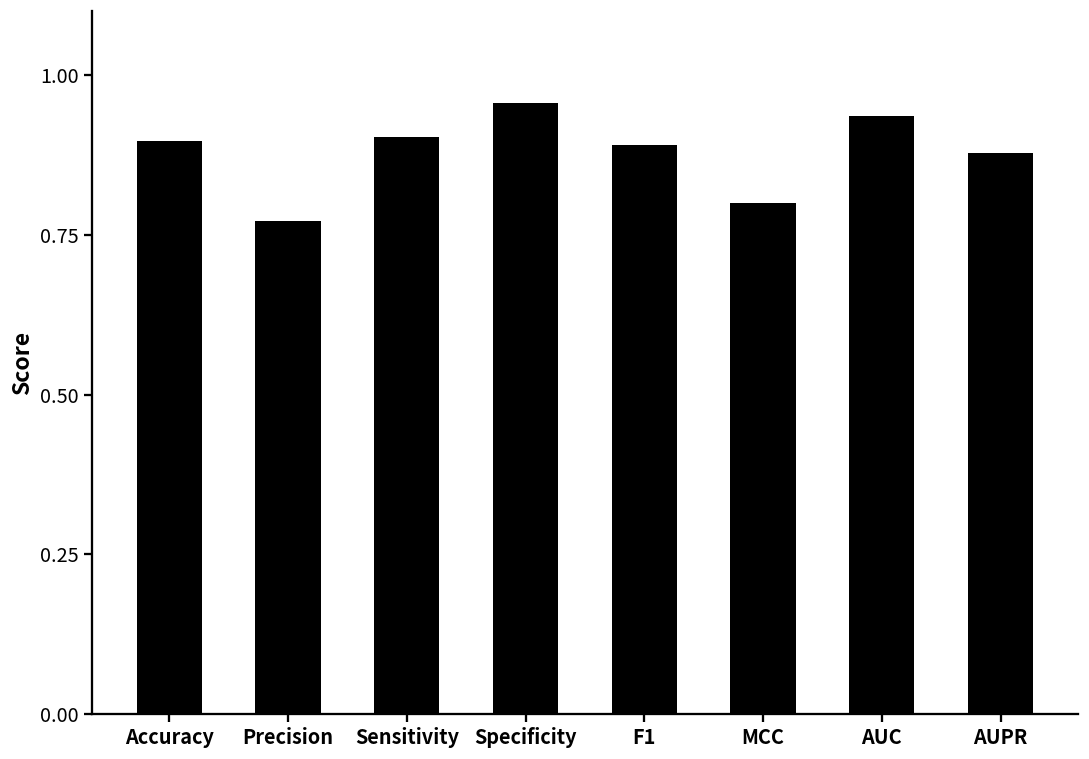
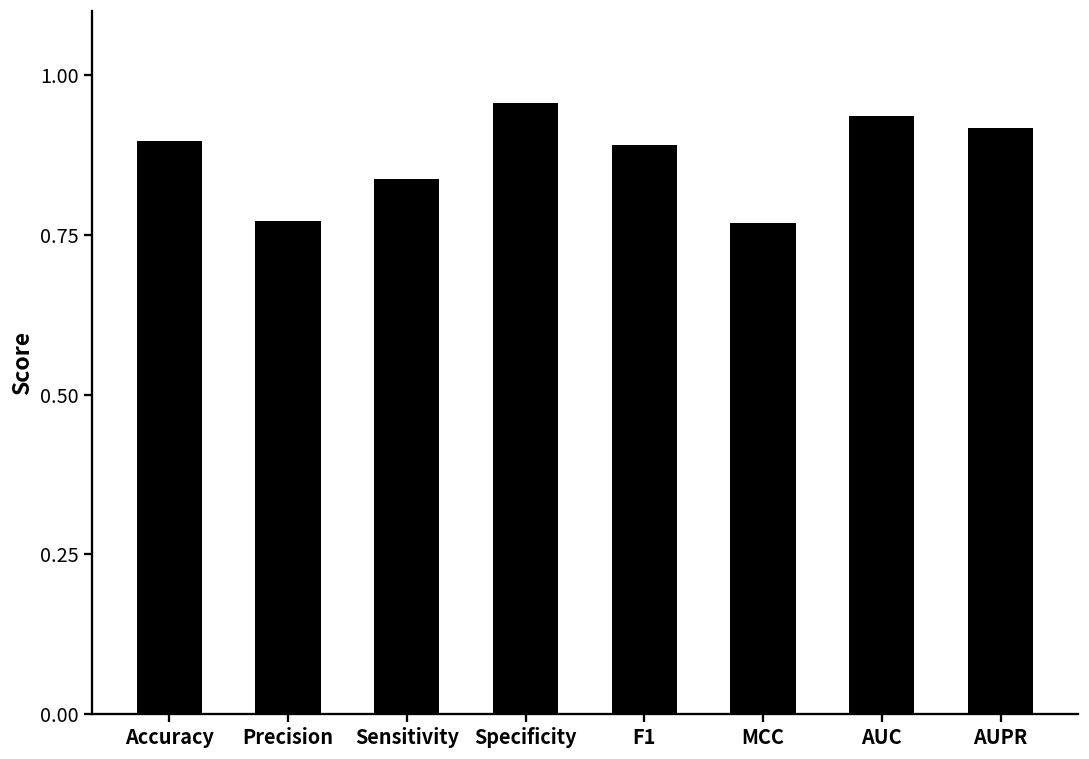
Sensitivity: 0.90 -> 0.84
MCC: 0.80 -> 0.77
AUPR: 0.88 -> 0.92
